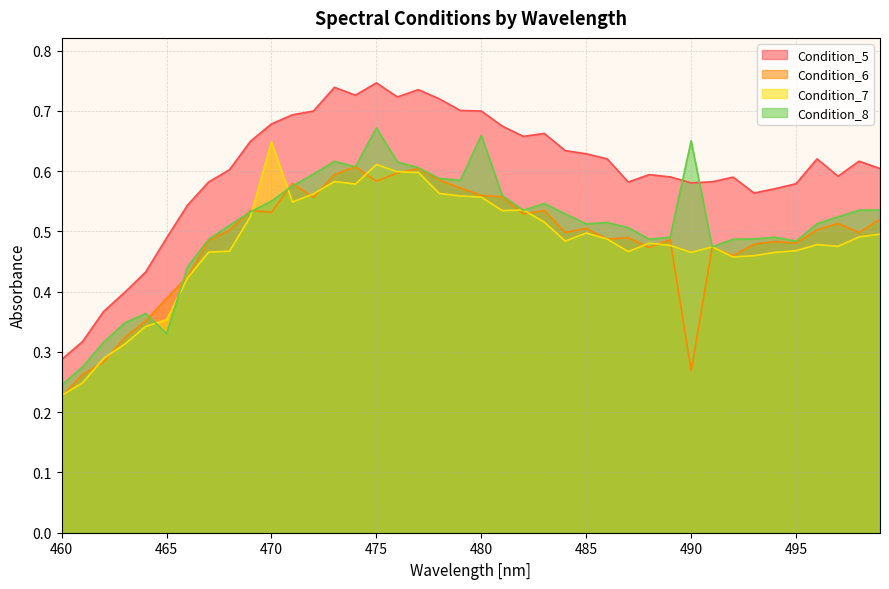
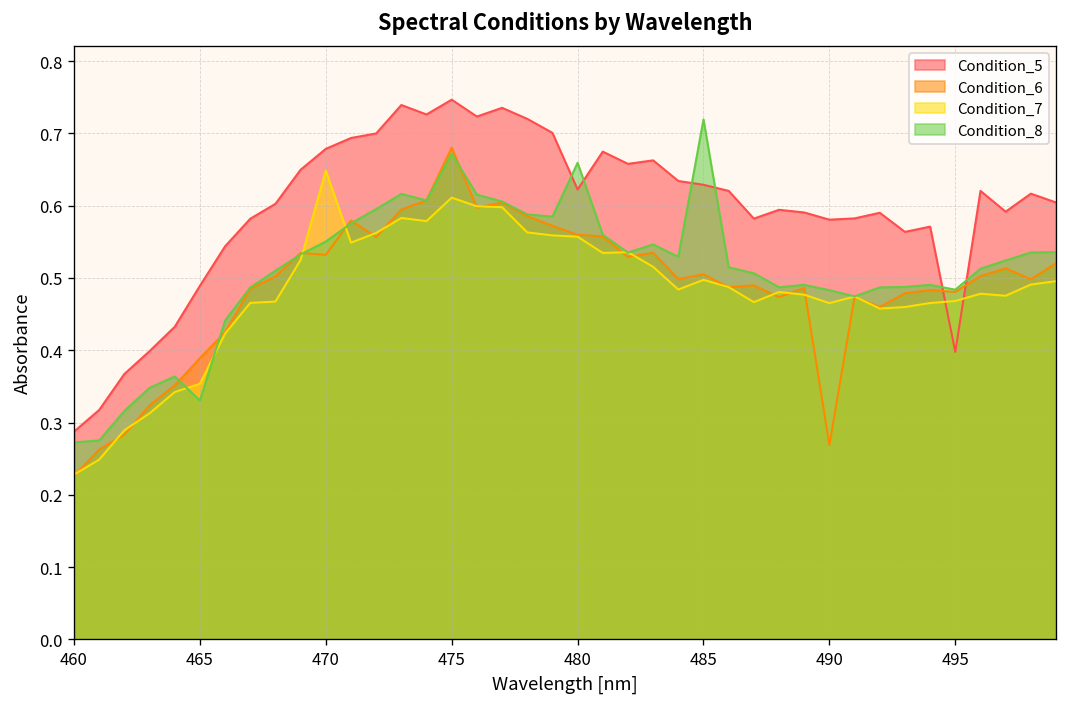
Condition_8, 460: 0.25 -> 0.27
Condition_6, 475: 0.58 -> 0.68
Condition_5, 480: 0.70 -> 0.62
Condition_8, 485: 0.51 -> 0.72
Condition_8, 490: 0.65 -> 0.48
Condition_5, 495: 0.58 -> 0.40
